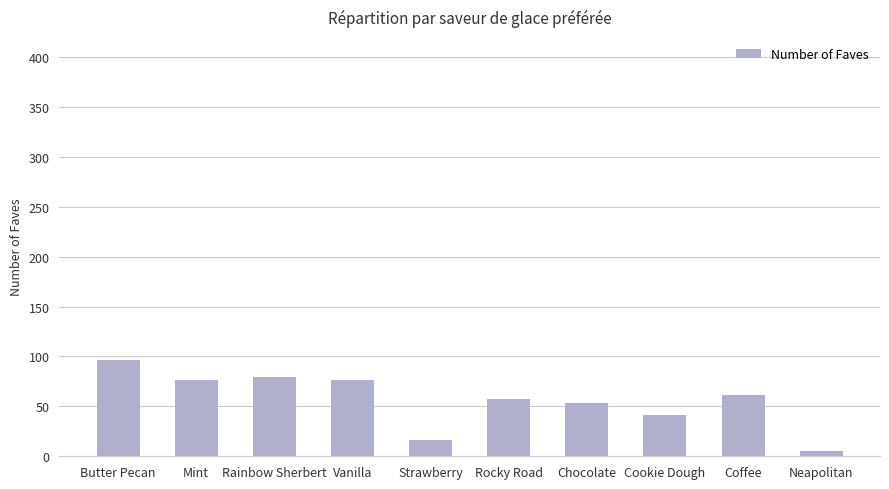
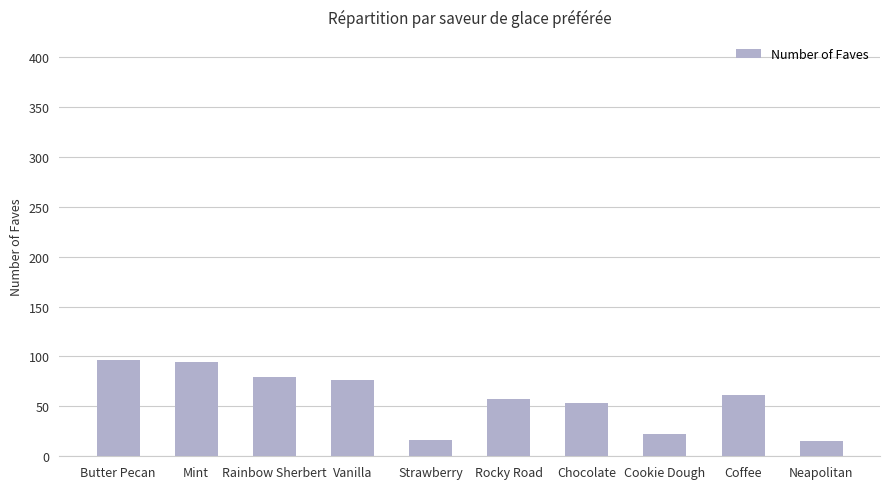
Mint: 80 -> 90
Cookie Dough: 40 -> 20
Neapolitan: 10 -> 20
